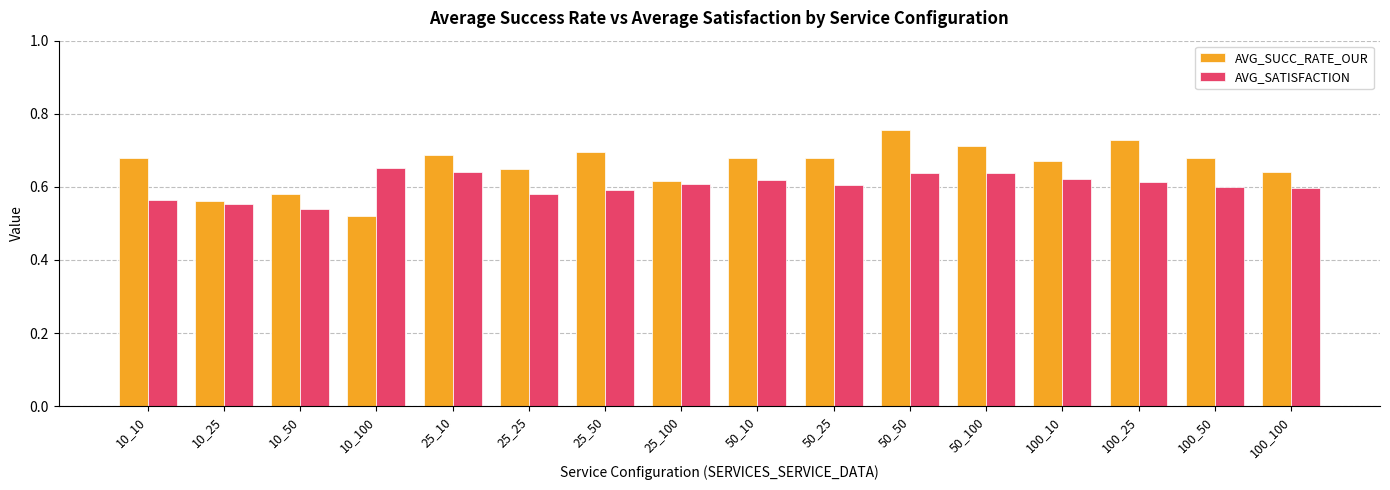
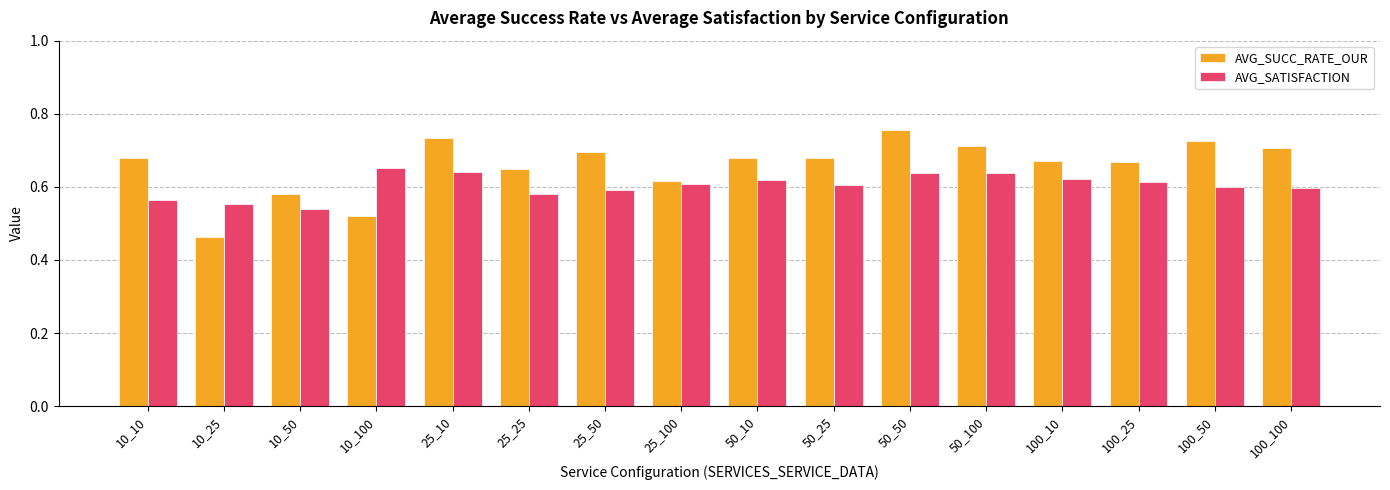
AVG_SUCC_RATE_OUR, 10_25: 0.56 -> 0.46
AVG_SUCC_RATE_OUR, 25_10: 0.69 -> 0.73
AVG_SUCC_RATE_OUR, 100_25: 0.73 -> 0.67
AVG_SUCC_RATE_OUR, 100_50: 0.68 -> 0.73
AVG_SUCC_RATE_OUR, 100_100: 0.64 -> 0.71
